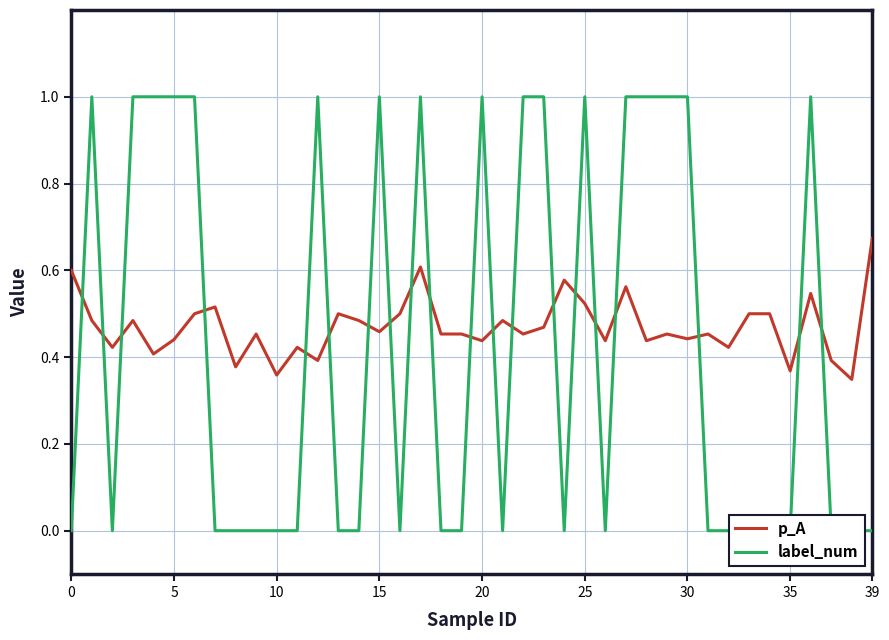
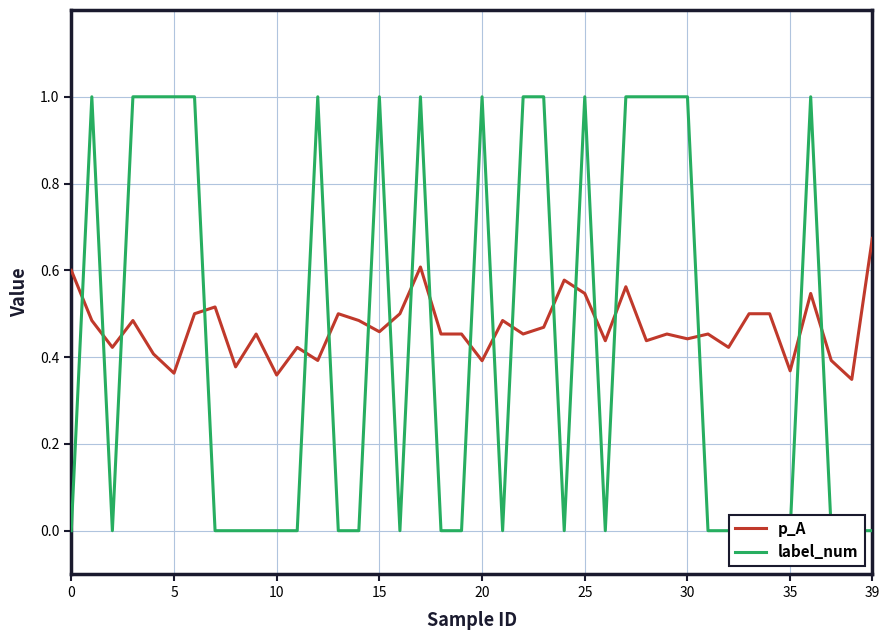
p_A, 5: 0.44 -> 0.36
p_A, 20: 0.44 -> 0.39
p_A, 25: 0.52 -> 0.55
